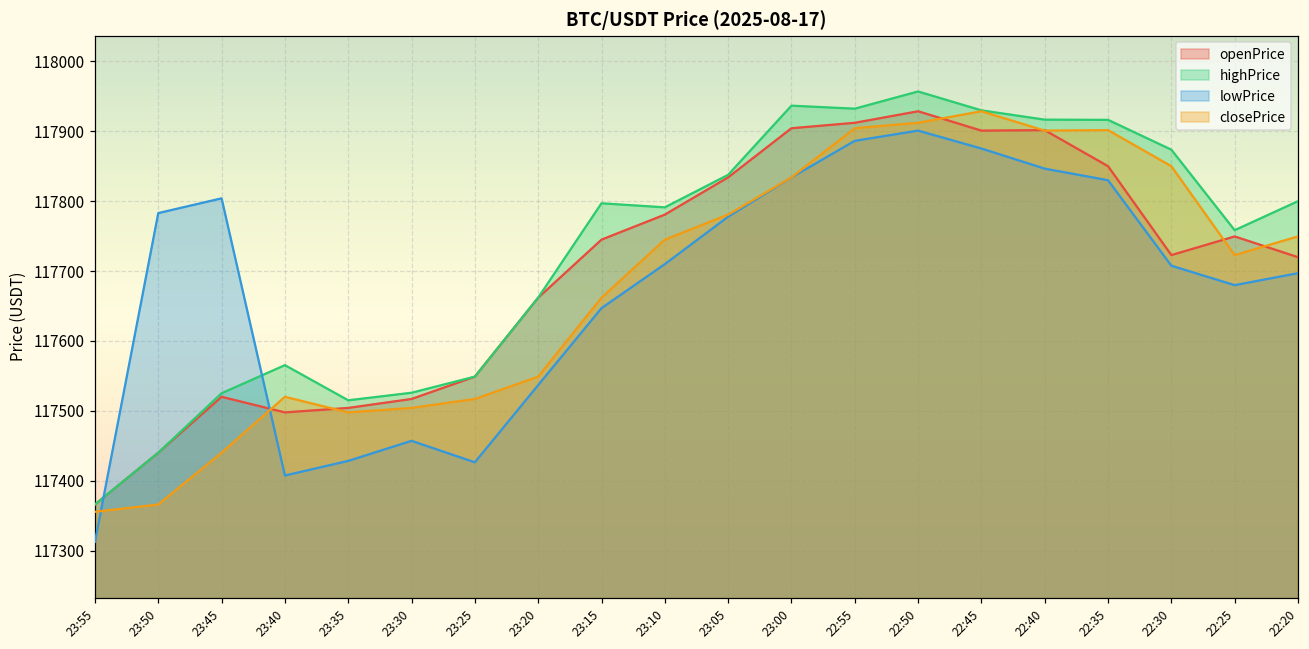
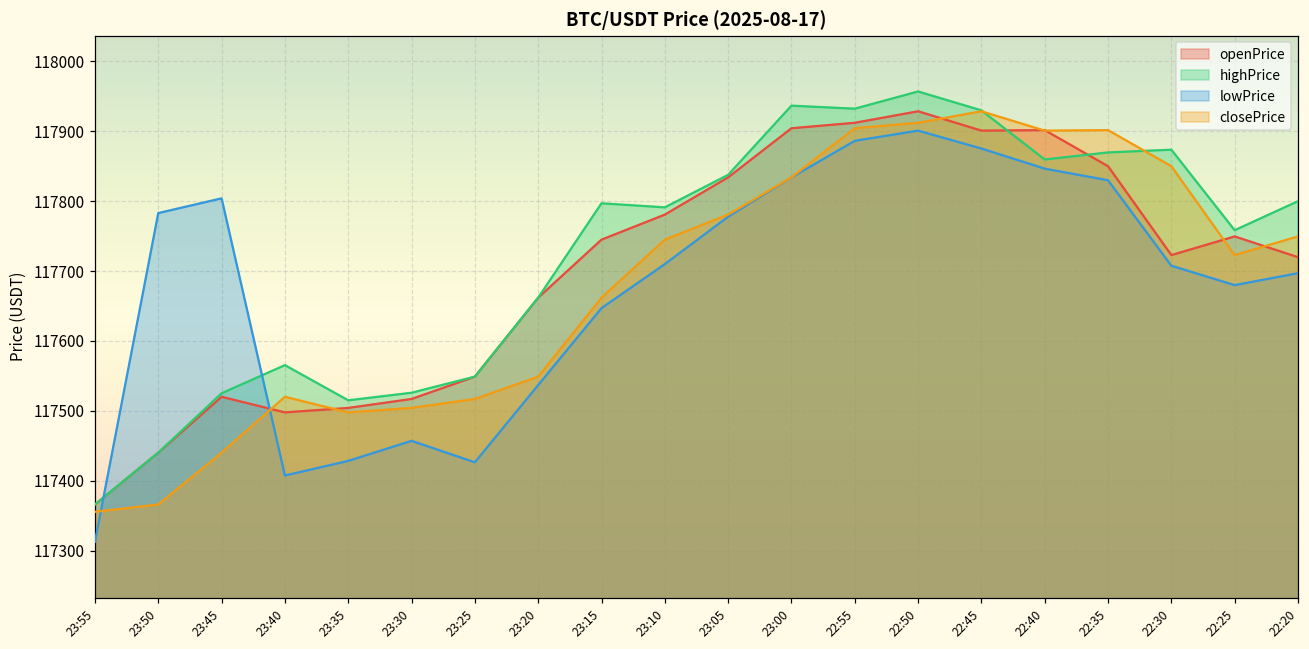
highPrice, 22:40: 117920 -> 117860
highPrice, 22:35: 117920 -> 117870
